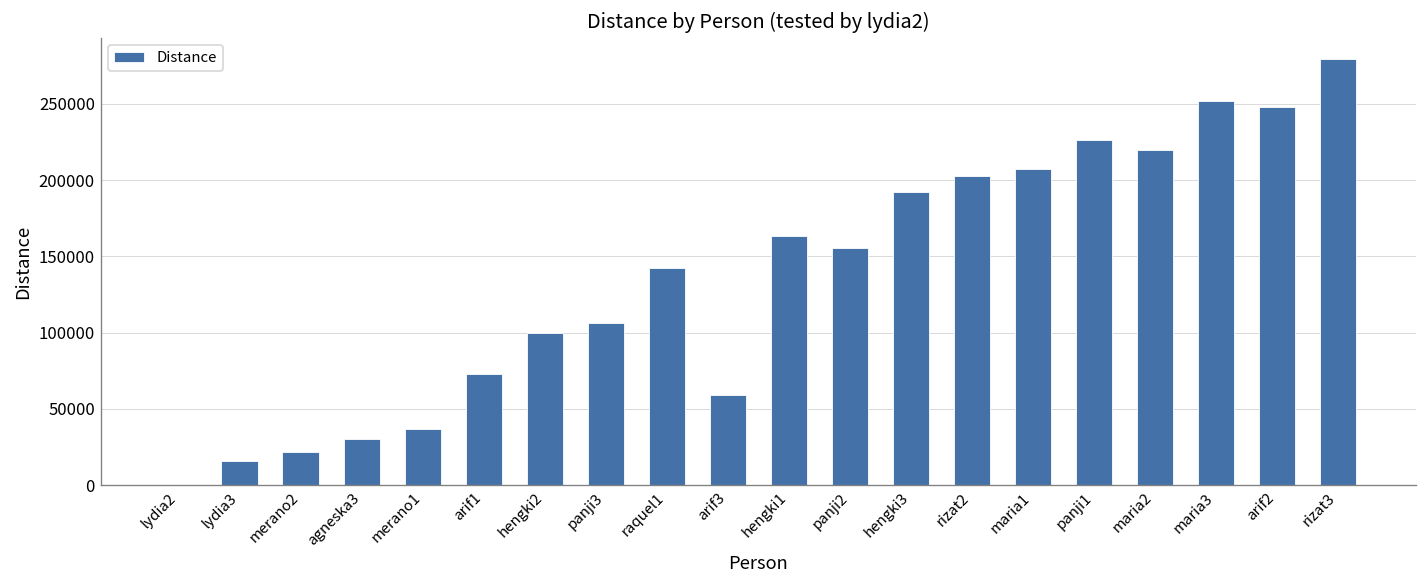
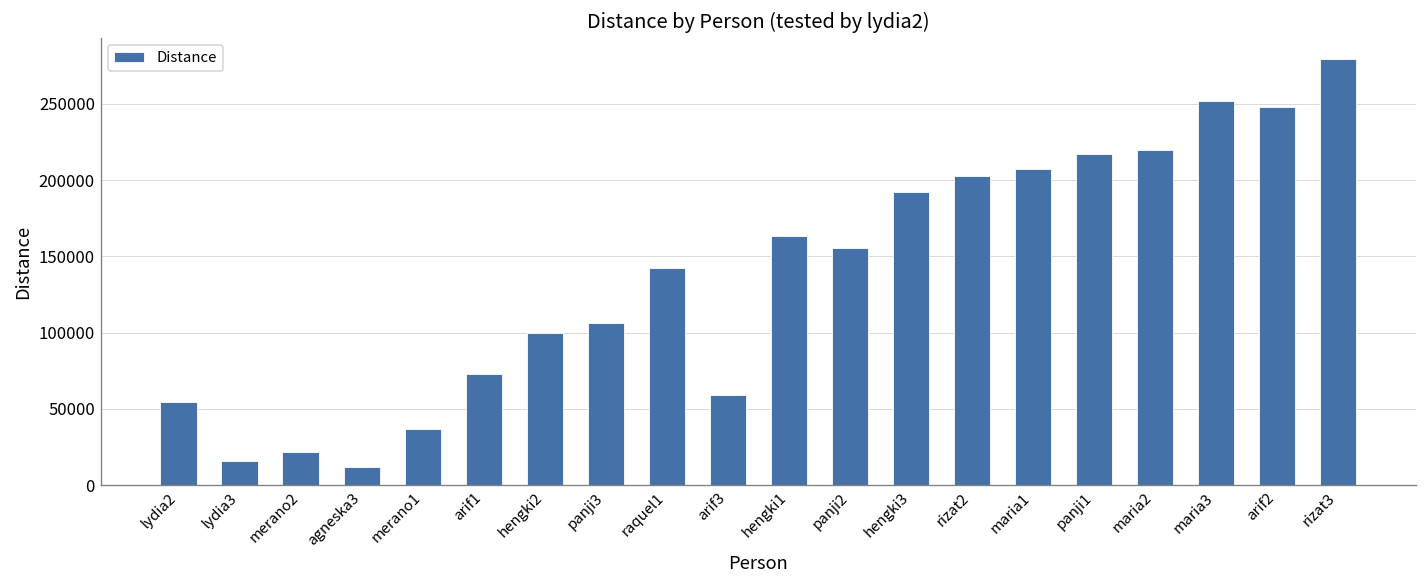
lydia2: 0 -> 55000
agneska3: 30000 -> 12000
panji1: 226000 -> 217000
